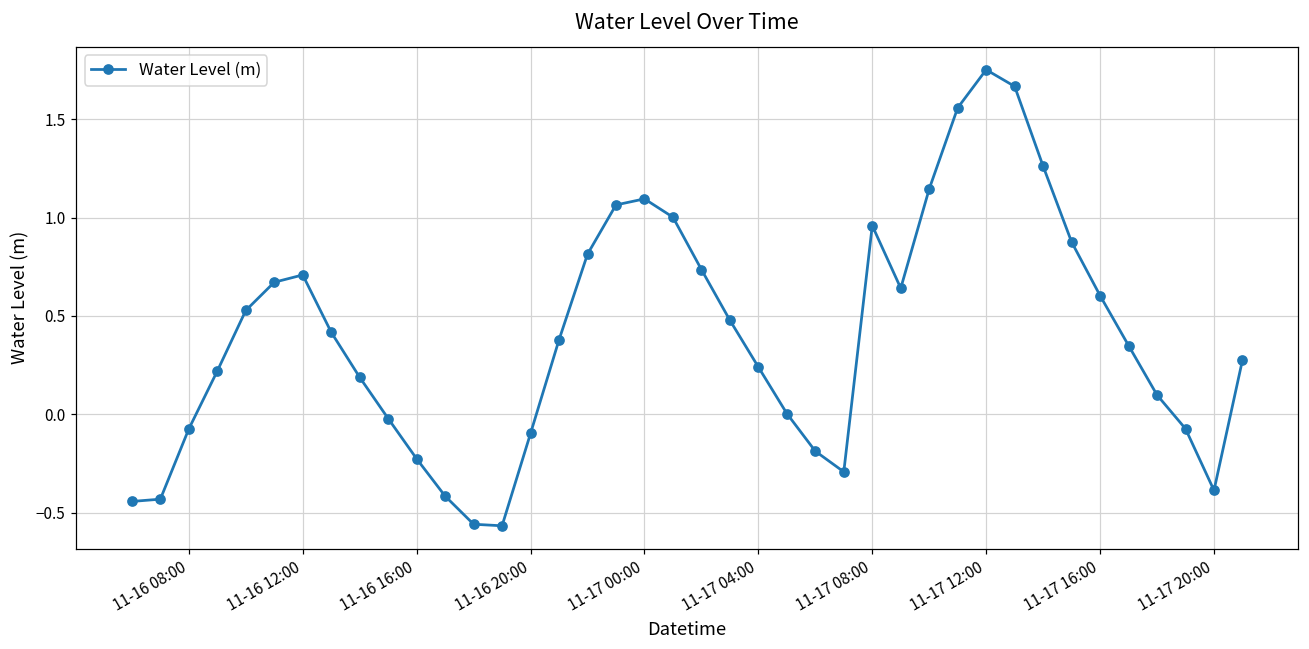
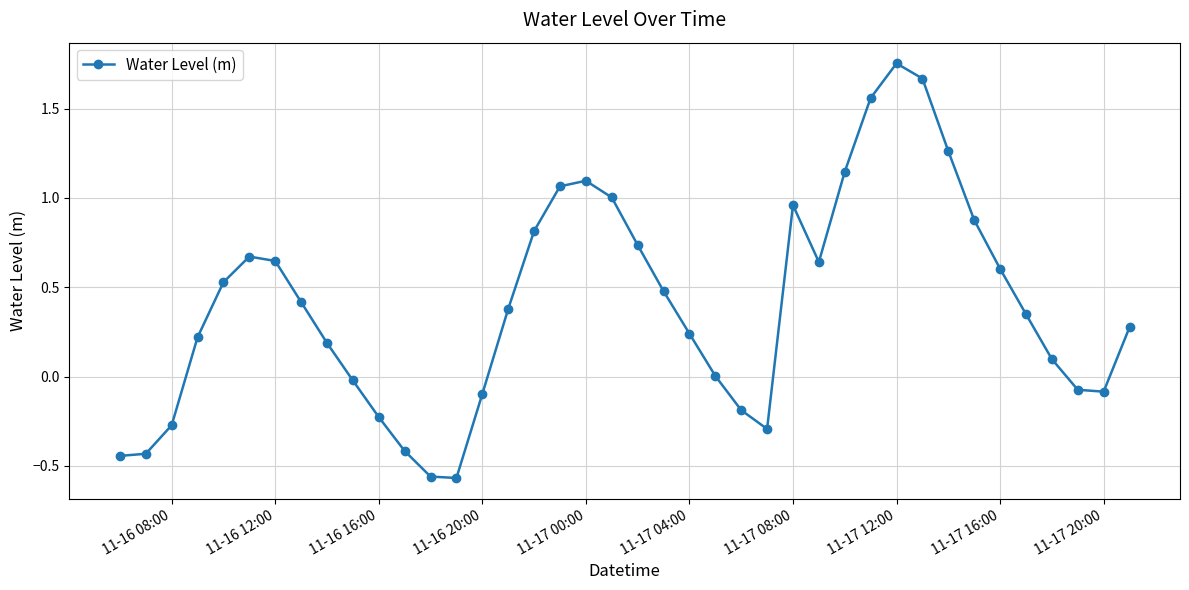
11-16 08:00: -0.07 -> -0.27
11-16 12:00: 0.71 -> 0.65
11-17 20:00: -0.39 -> -0.08
